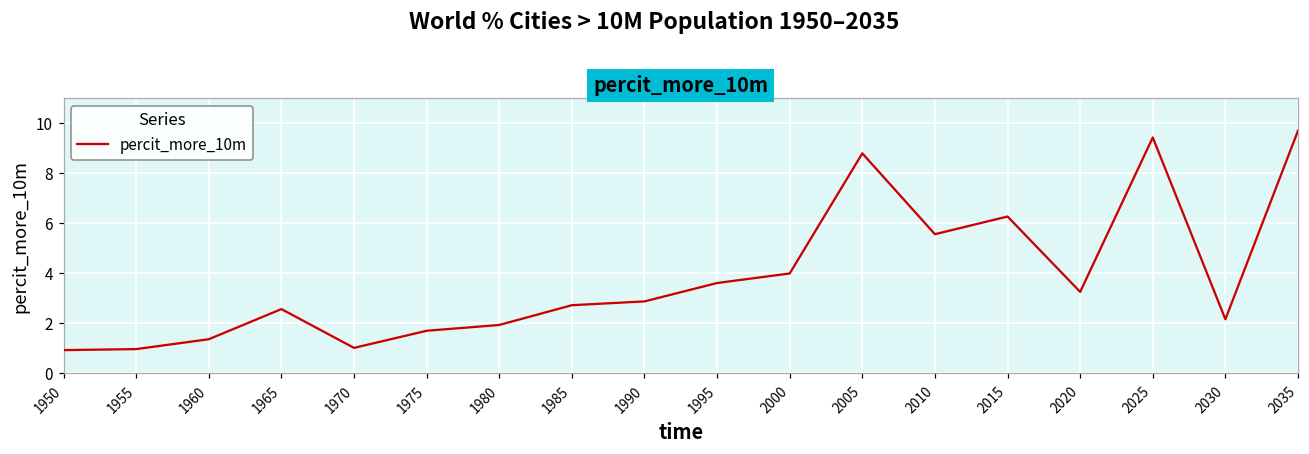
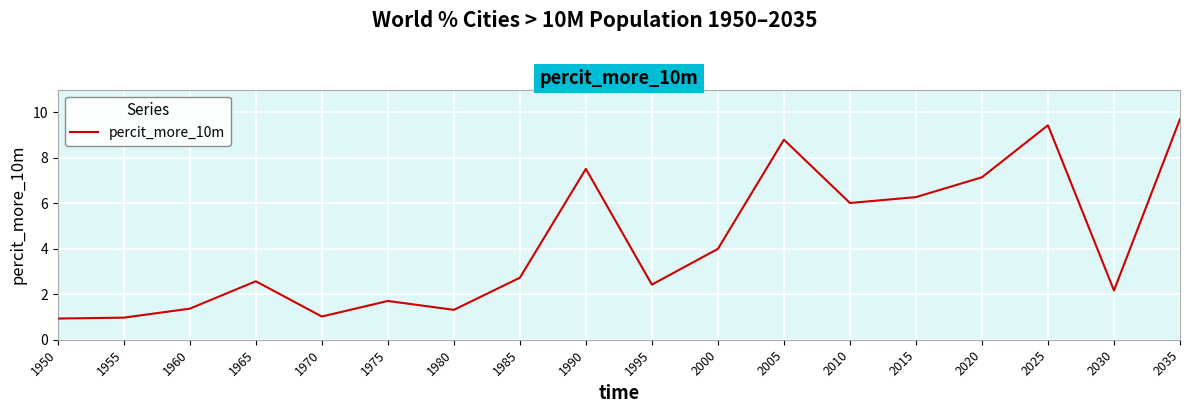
1980: 1.9 -> 1.3
1990: 2.9 -> 7.5
1995: 3.6 -> 2.4
2010: 5.6 -> 6.0
2020: 3.3 -> 7.1
